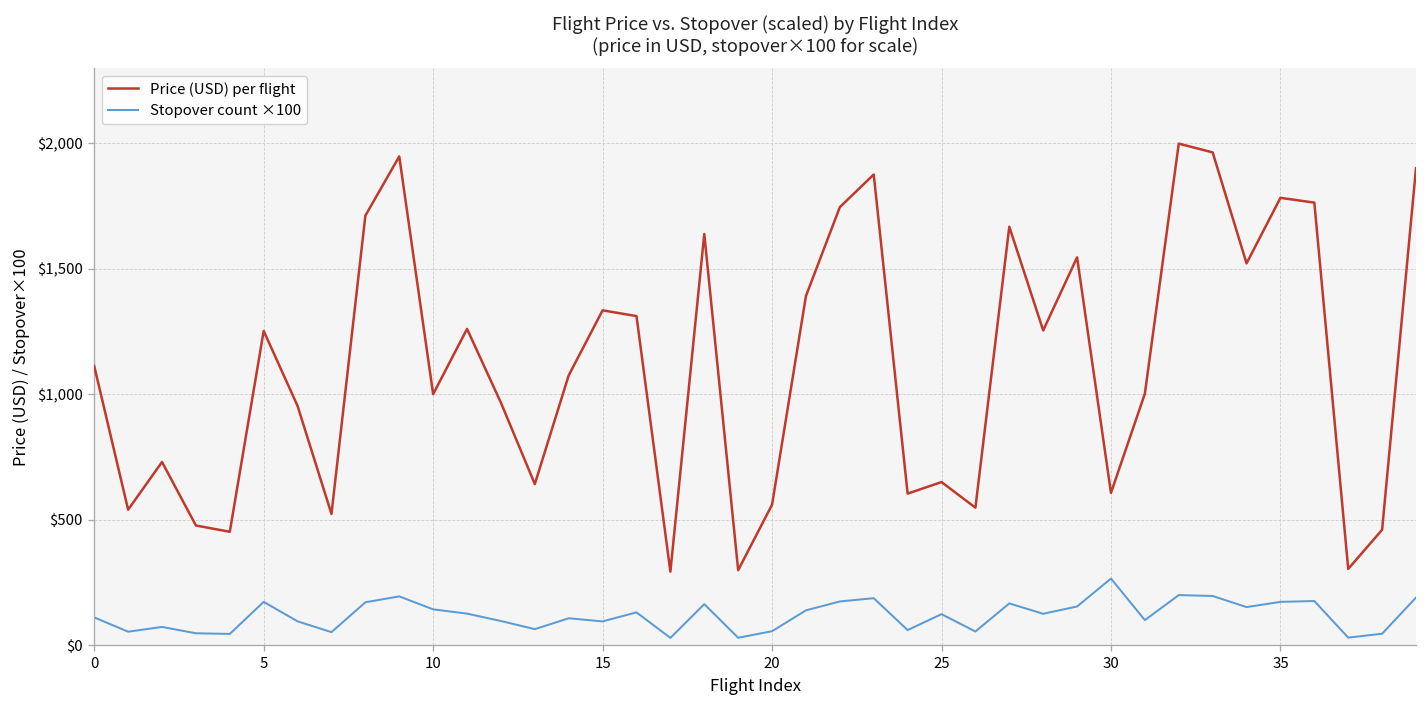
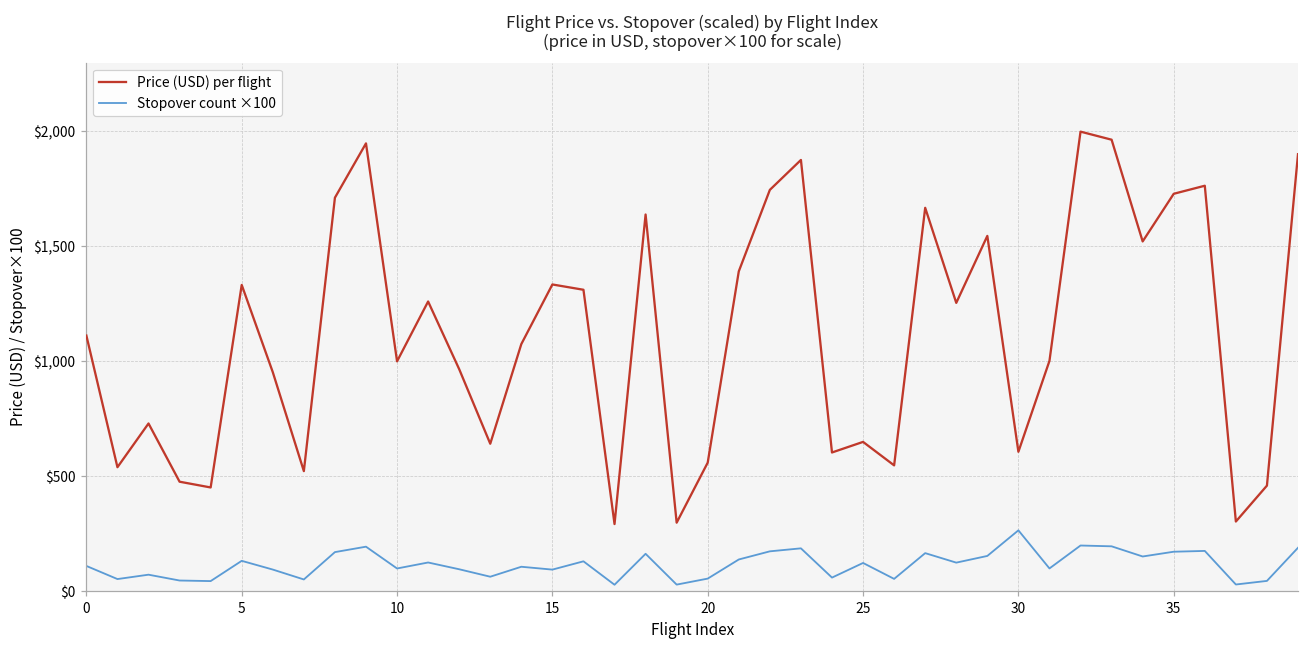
Price (USD) per flight, 5: $1,250 -> $1,330
Stopover count ×100, 5: $170 -> $130
Stopover count ×100, 10: $140 -> $100
Price (USD) per flight, 35: $1,780 -> $1,730
